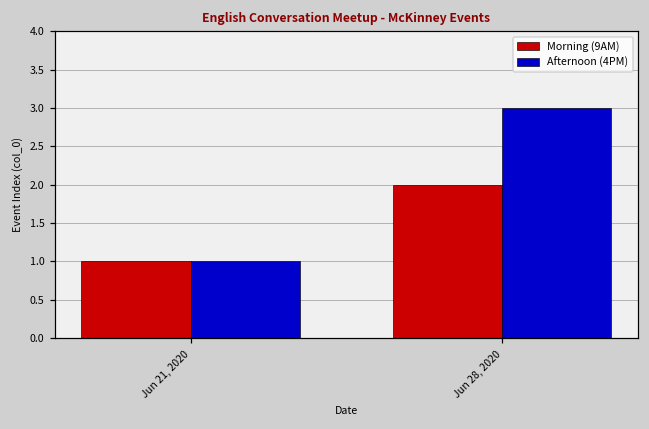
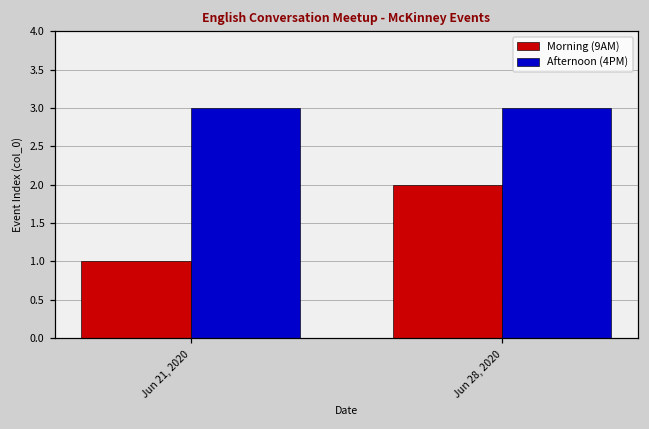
Afternoon (4PM), Jun 21, 2020: 1 -> 3
